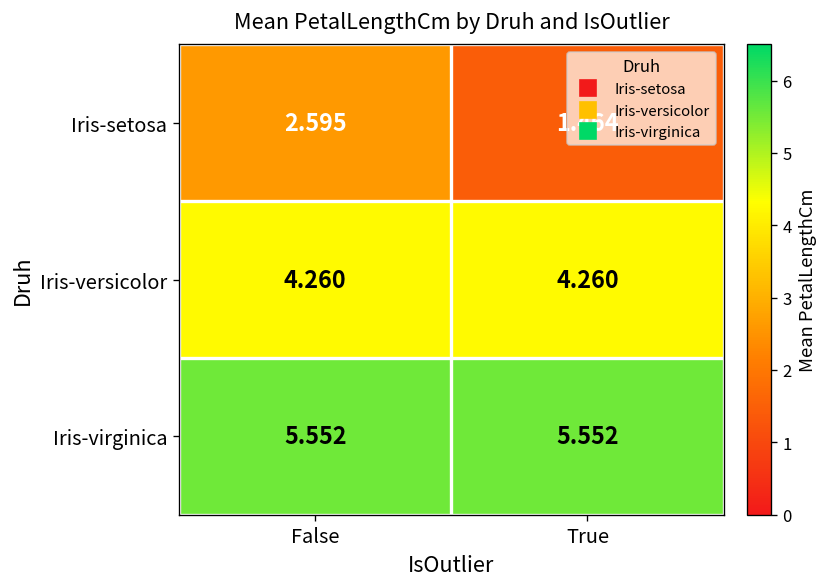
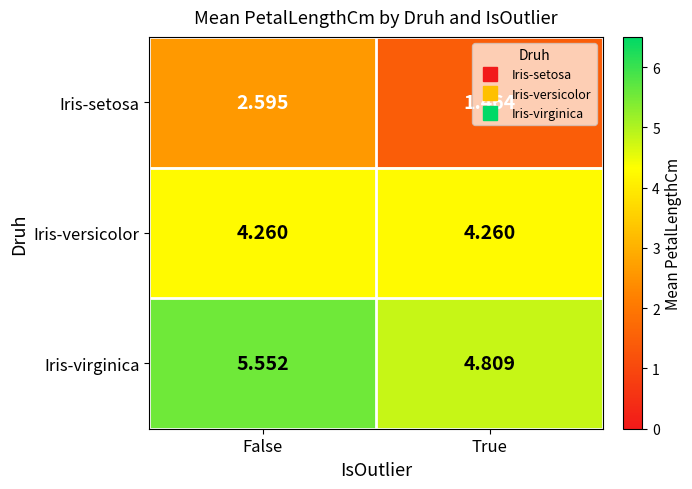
Iris-virginica, True: 5.552 -> 4.809
